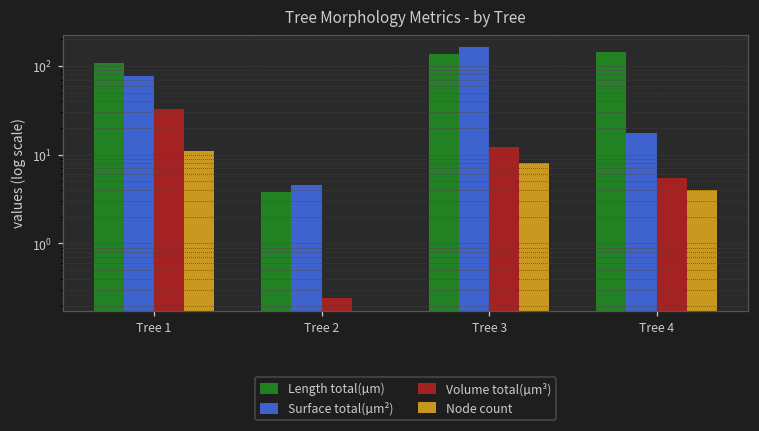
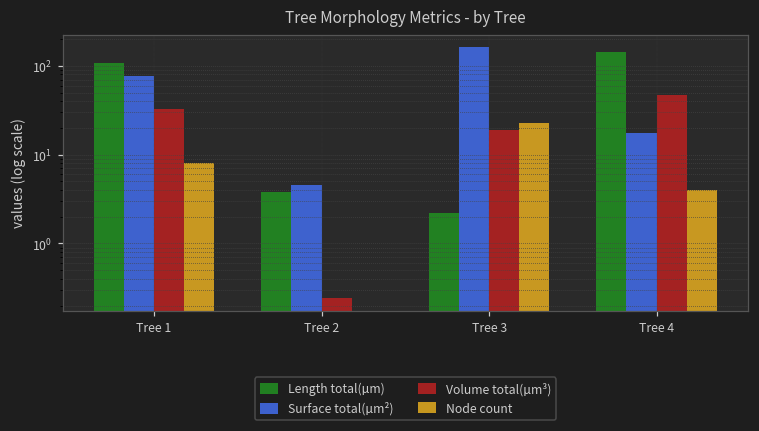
Node count, Tree 1: 11 -> 8
Length total(µm), Tree 3: 140 -> 2.2
Volume total(µm³), Tree 3: 12 -> 19
Node count, Tree 3: 8 -> 23
Volume total(µm³), Tree 4: 6 -> 50
